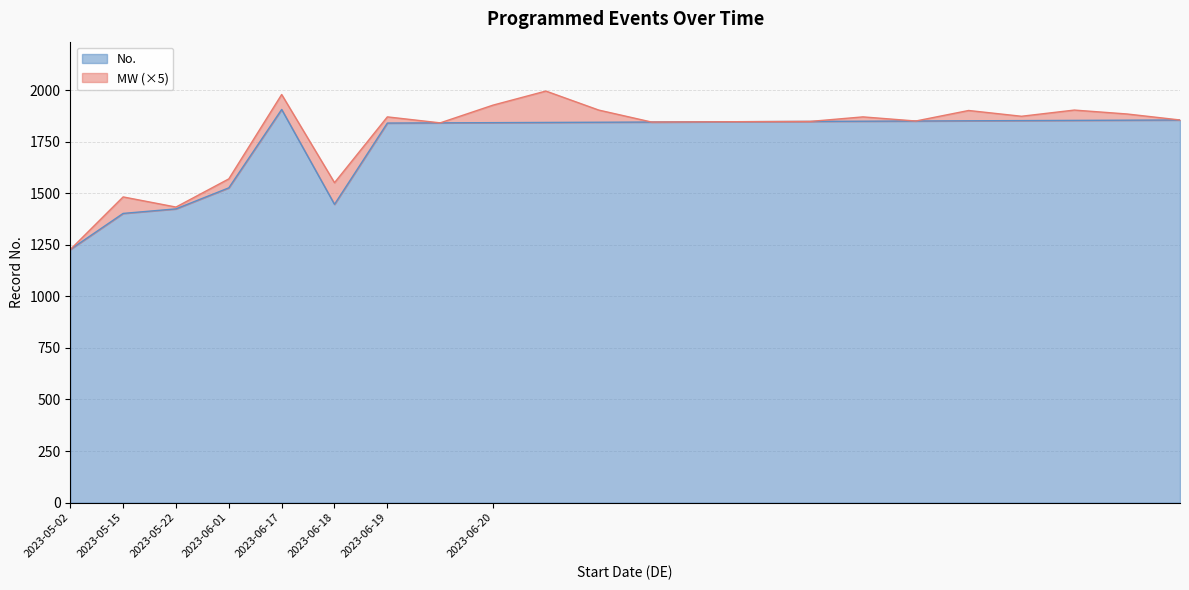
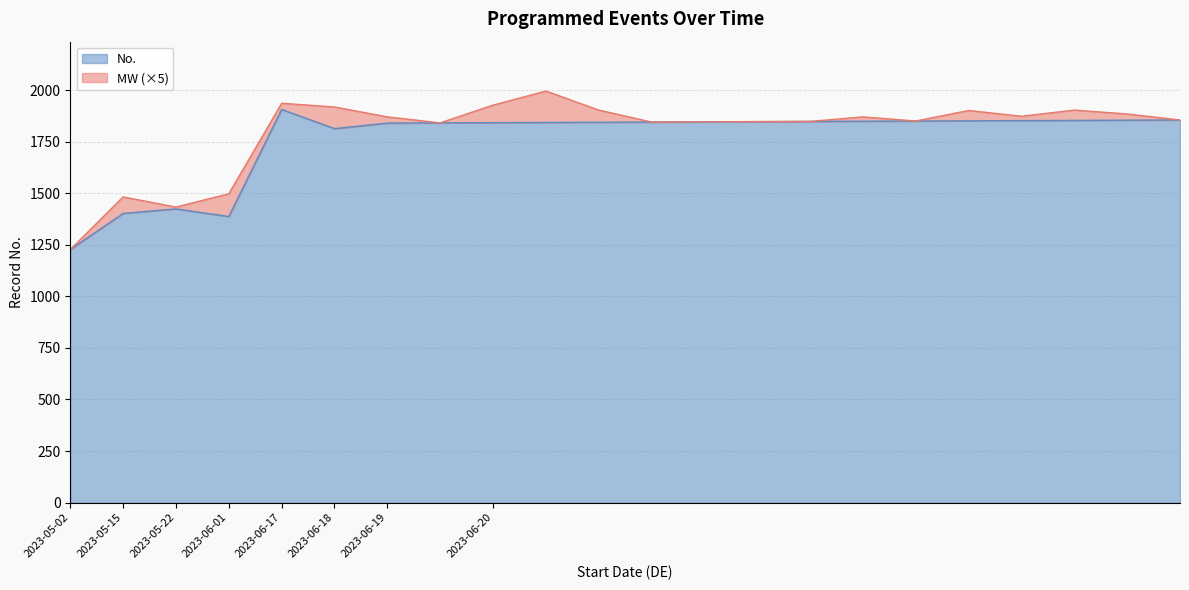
No., 2023-06-01: 1530 -> 1390
MW (×5), 2023-06-01: 40 -> 110
MW (×5), 2023-06-17: 70 -> 30
No., 2023-06-18: 1450 -> 1810
